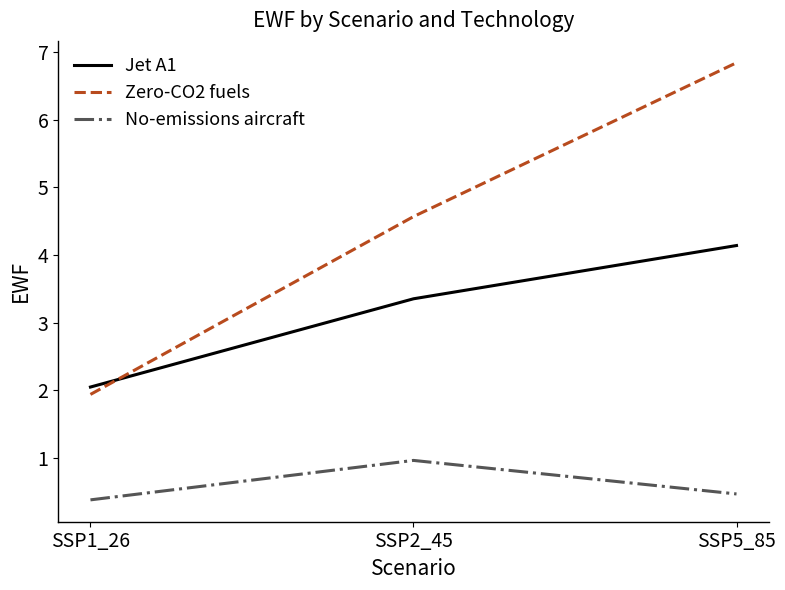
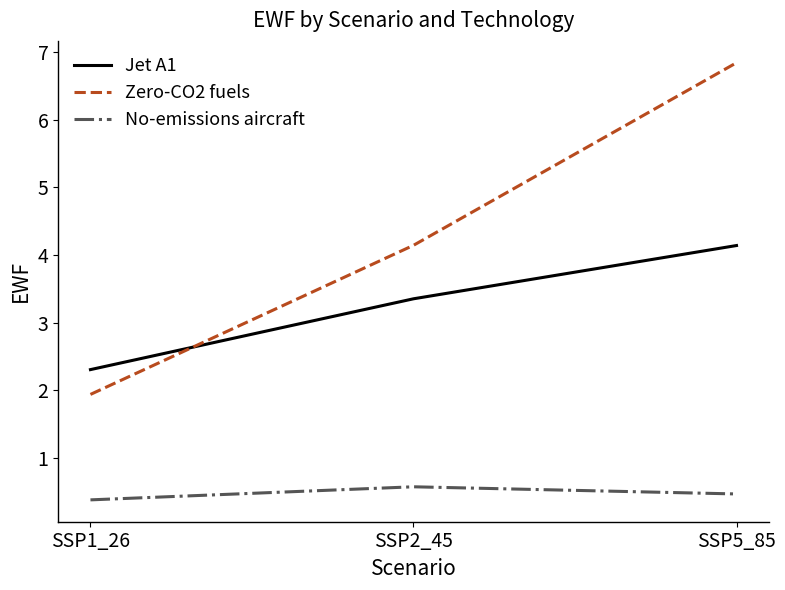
Jet A1, SSP1_26: 2.0 -> 2.3
Zero-CO2 fuels, SSP2_45: 4.6 -> 4.1
No-emissions aircraft, SSP2_45: 1.0 -> 0.6
